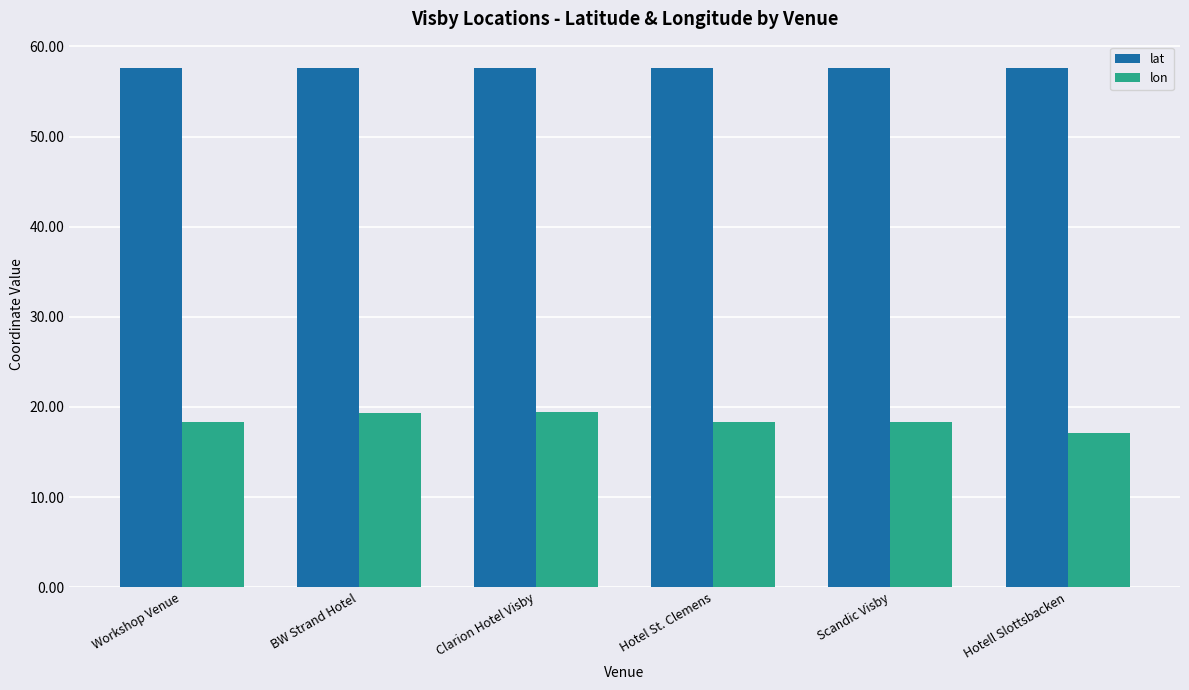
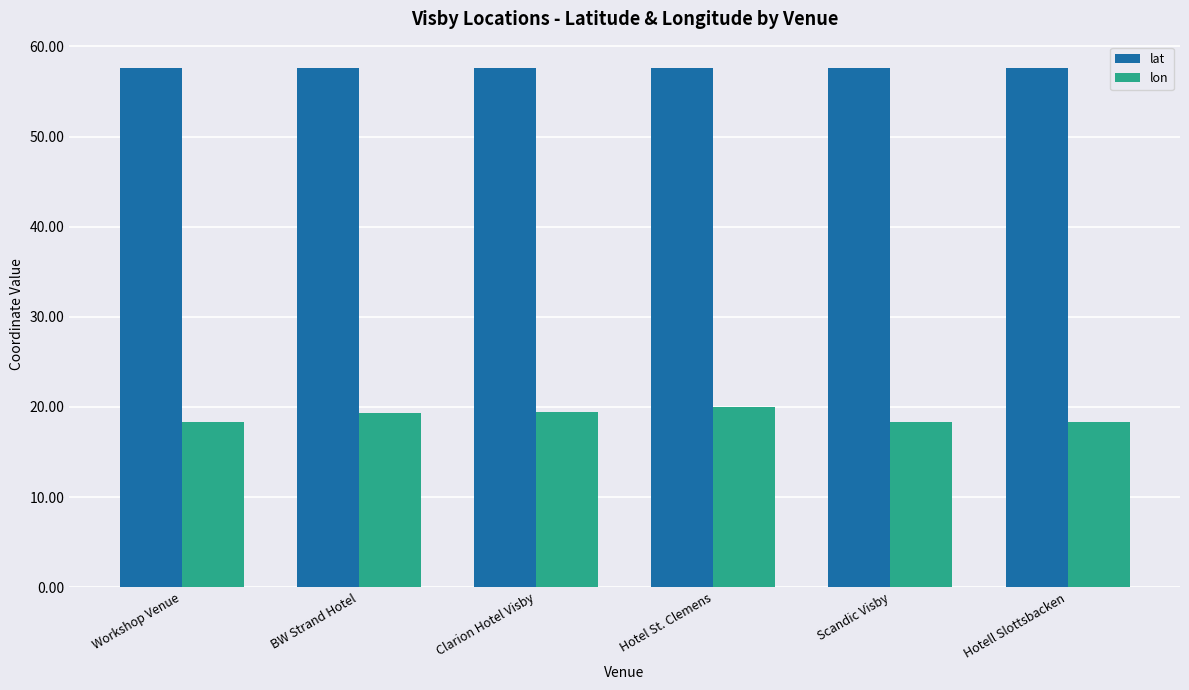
lon, Hotel St. Clemens: 18 -> 20
lon, Hotell Slottsbacken: 17 -> 18
